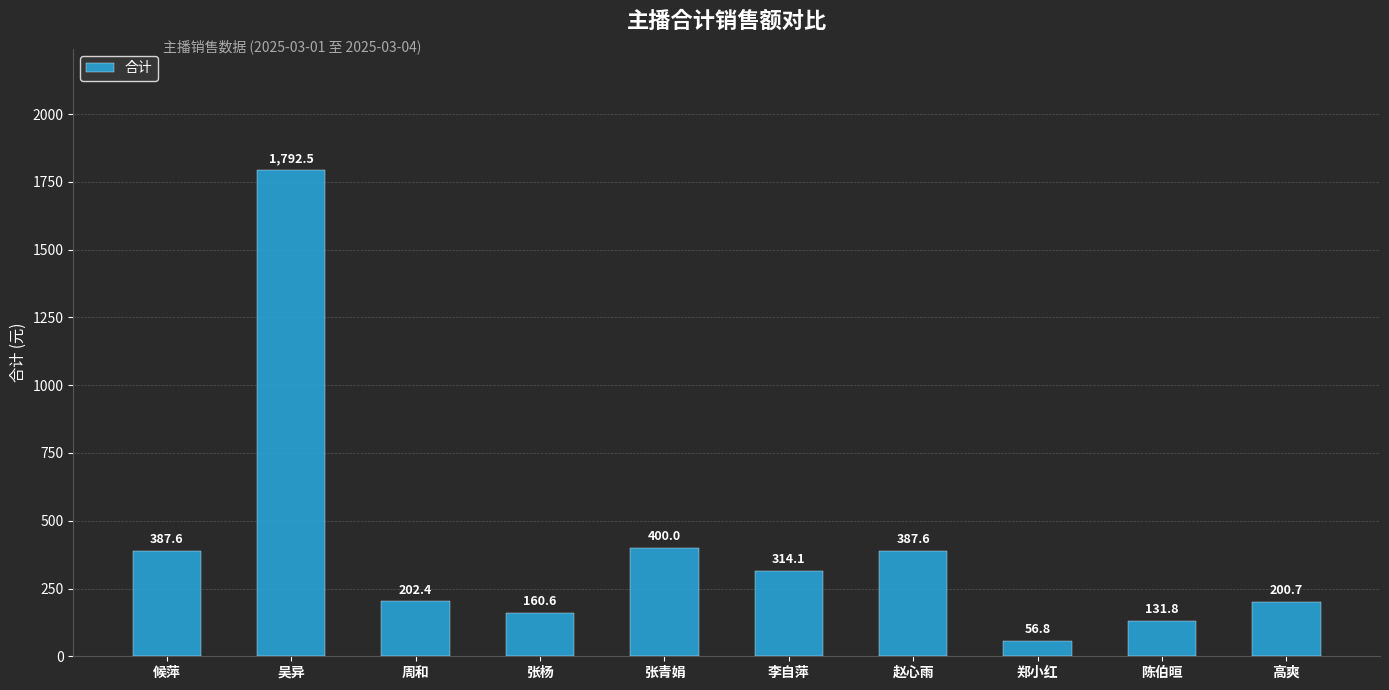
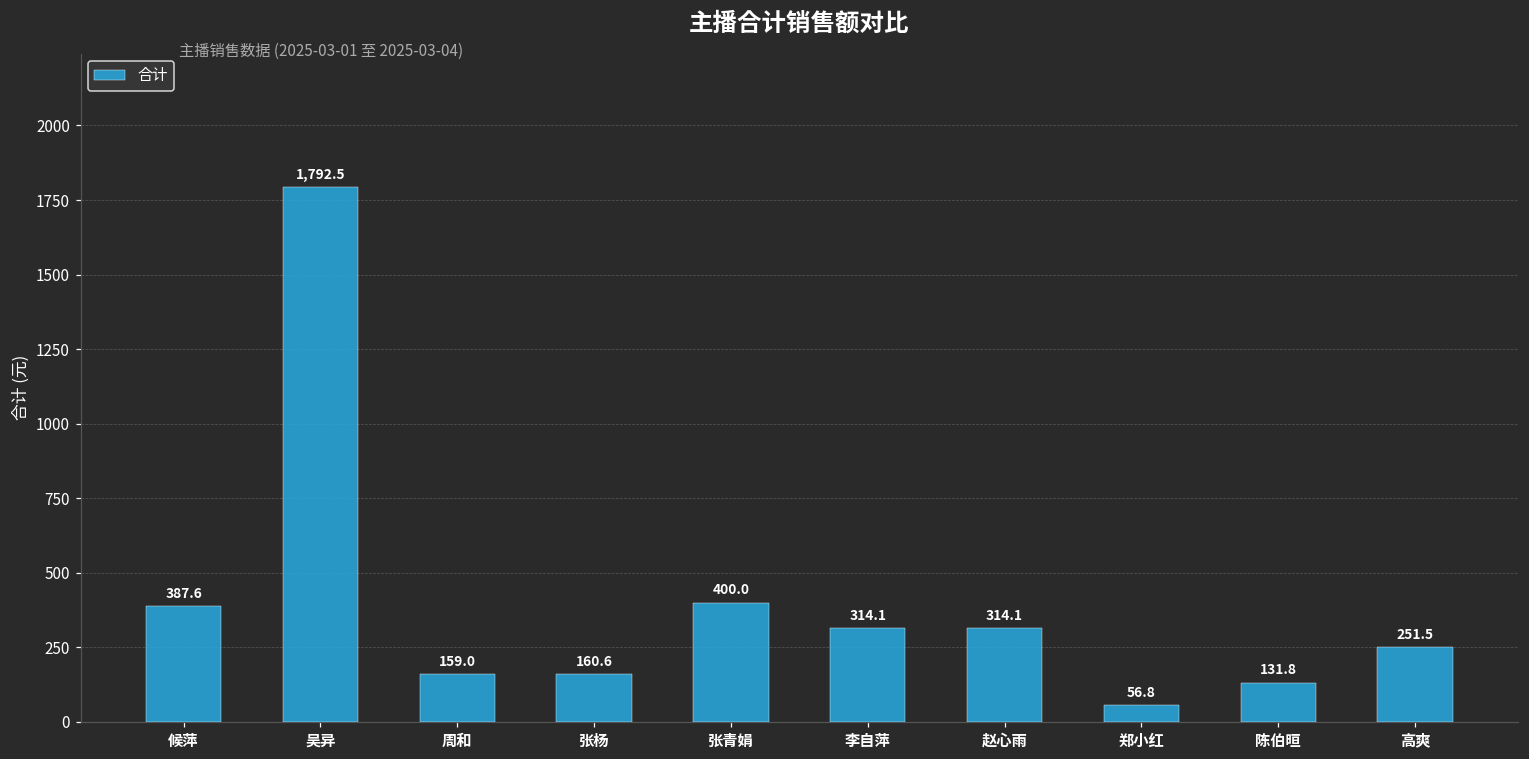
周和: 202.4 -> 159.0
赵心雨: 387.6 -> 314.1
高爽: 200.7 -> 251.5
